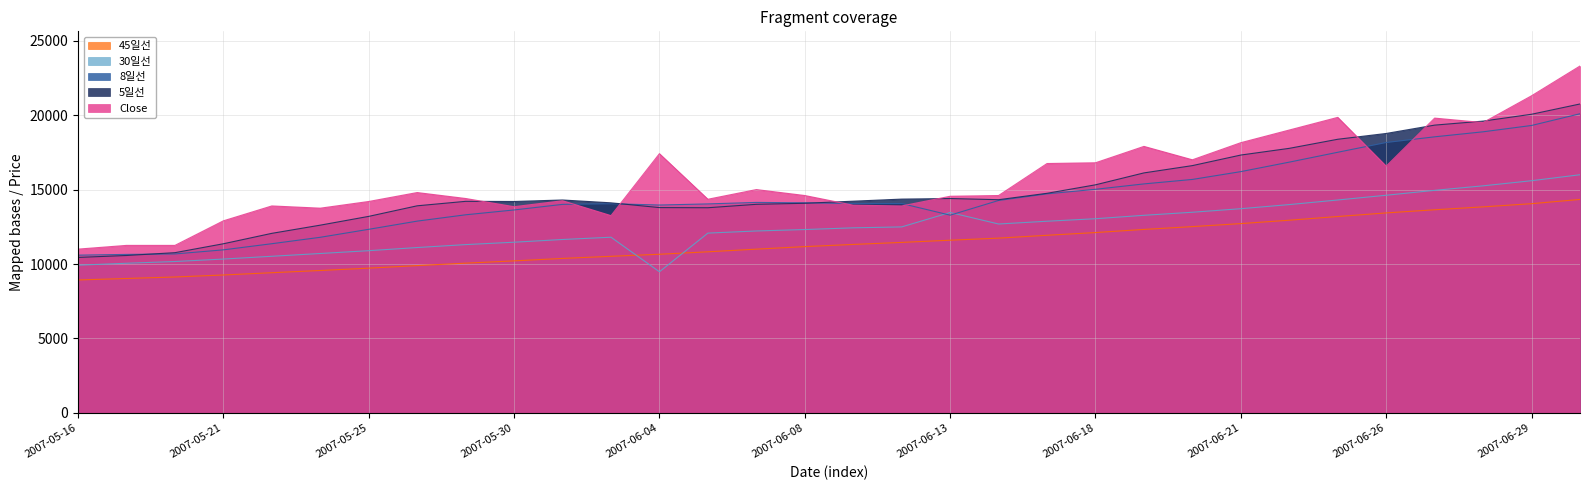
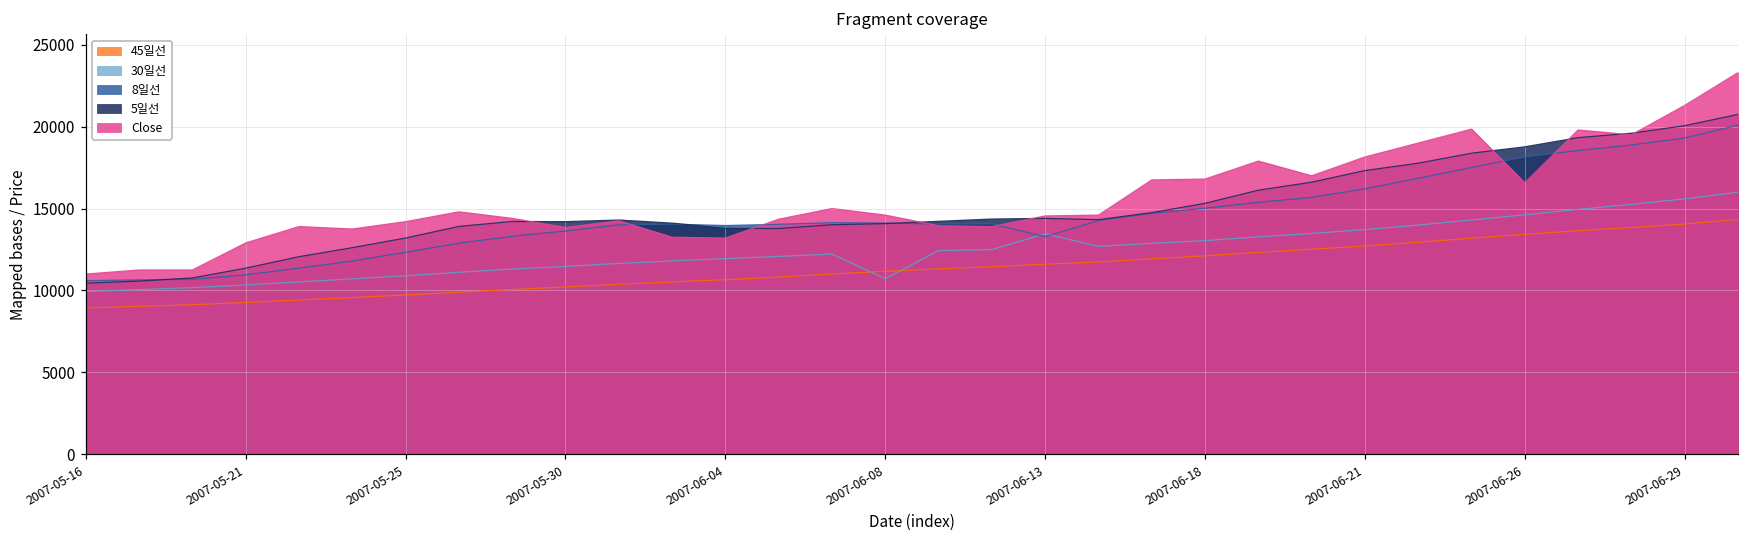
30일선, 2007-06-04: 9500 -> 11900
Close, 2007-06-04: 17400 -> 13200
30일선, 2007-06-08: 12300 -> 10700
